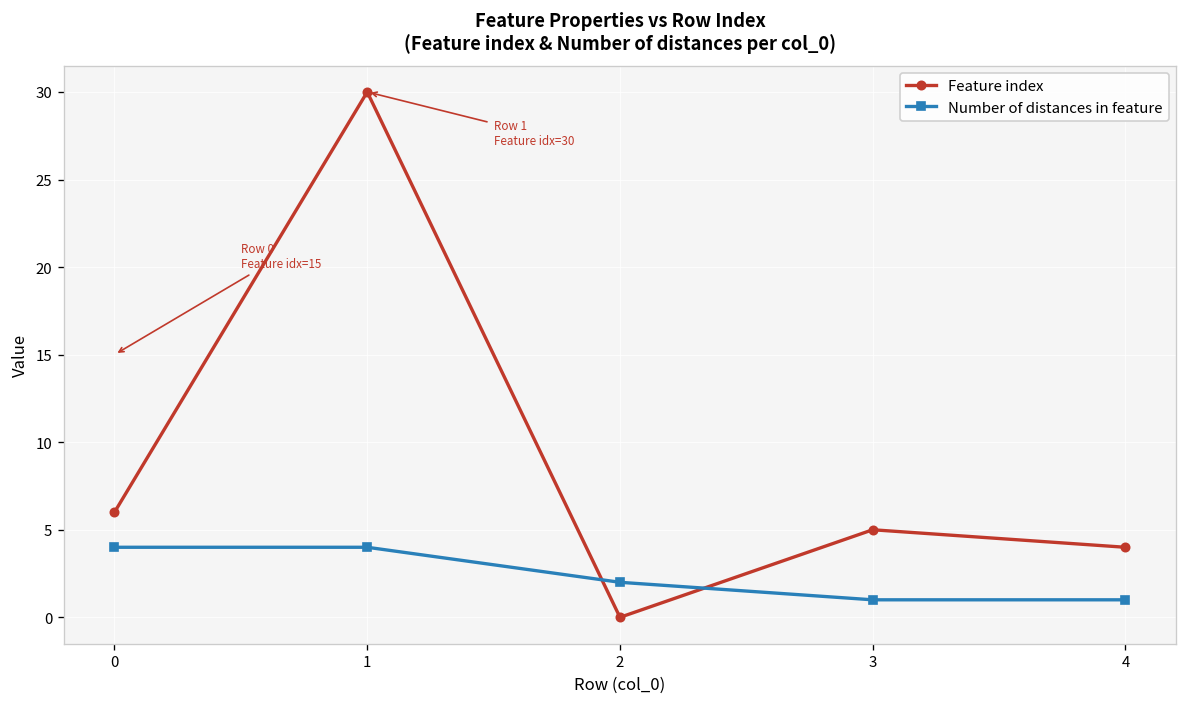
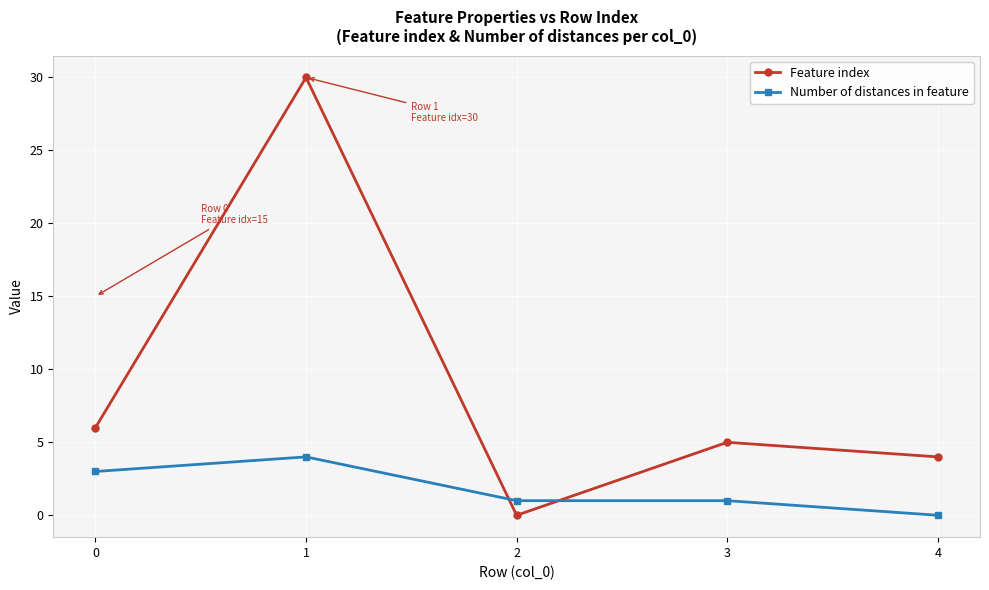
Number of distances in feature, 0: 4 -> 3
Number of distances in feature, 2: 2 -> 1
Number of distances in feature, 4: 1 -> 0
